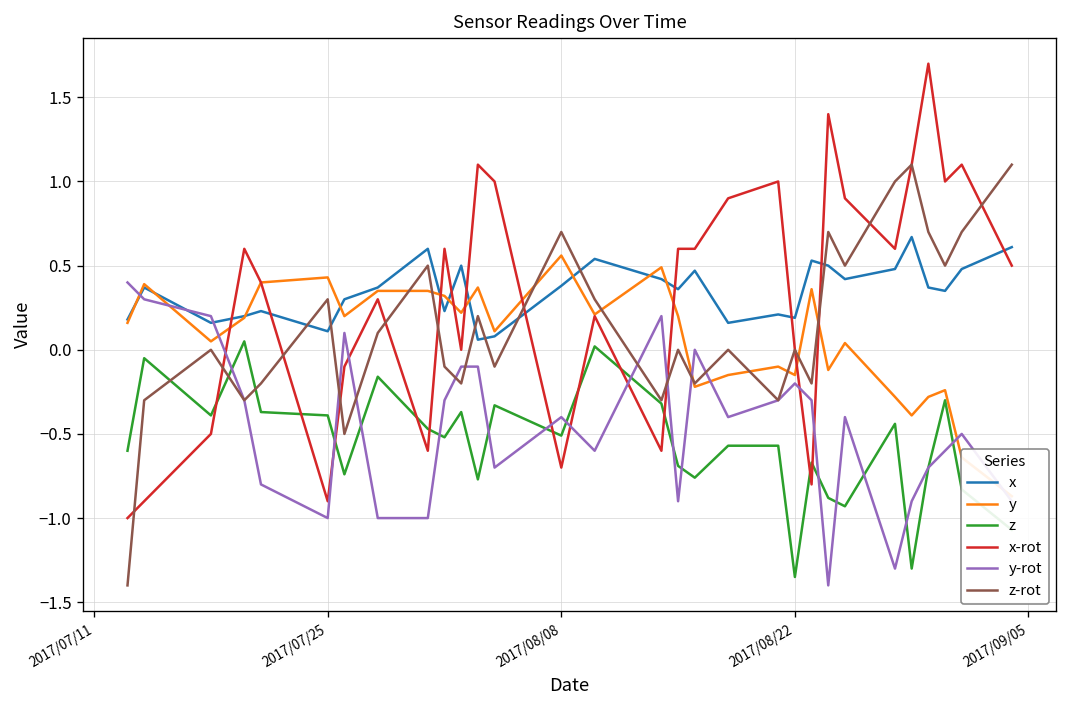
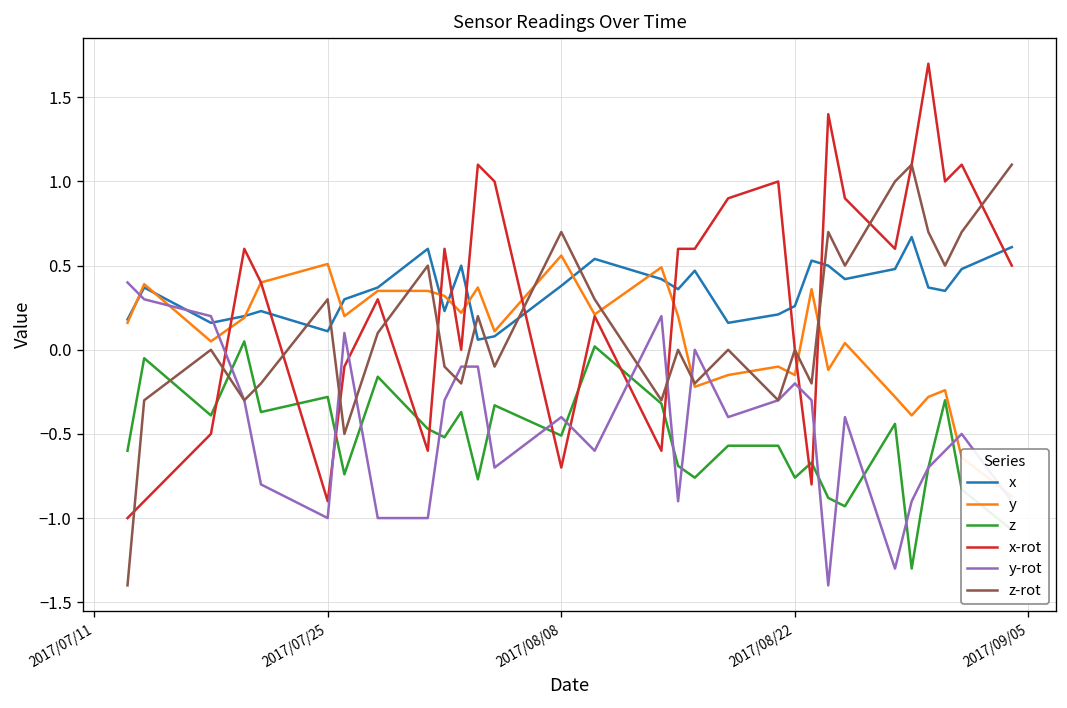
y, 2017/07/25: 0.43 -> 0.51
z, 2017/07/25: -0.39 -> -0.28
x, 2017/08/22: 0.19 -> 0.26
z, 2017/08/22: -1.35 -> -0.76
